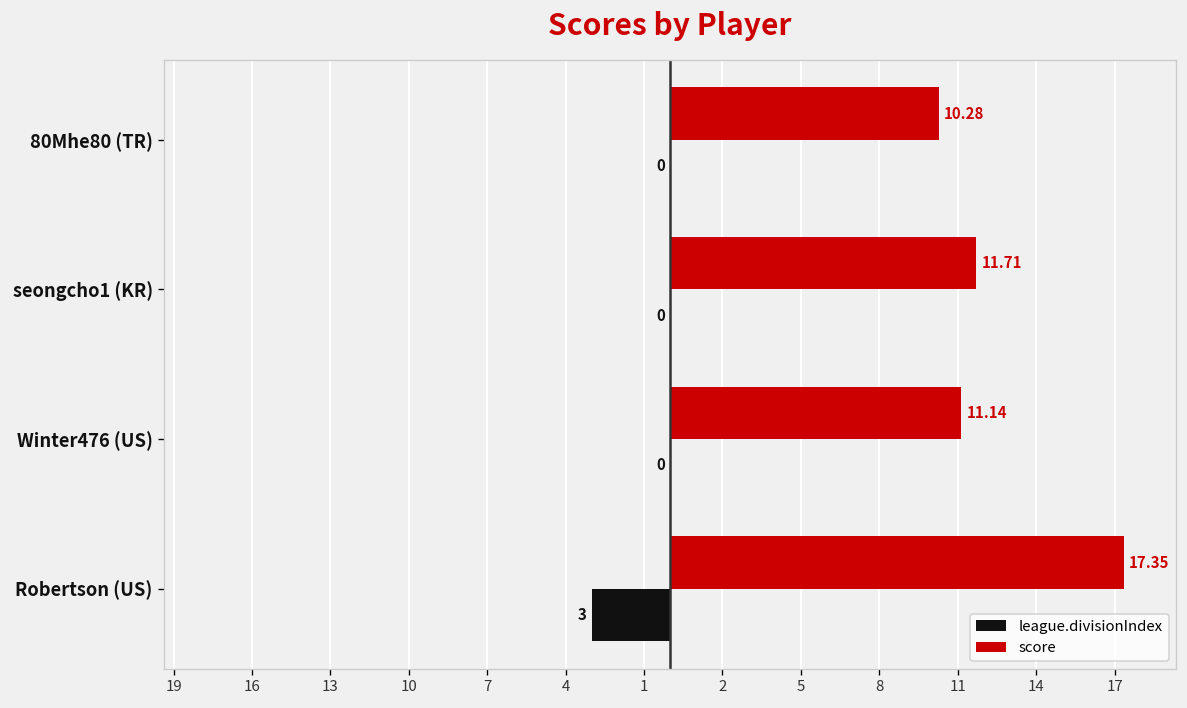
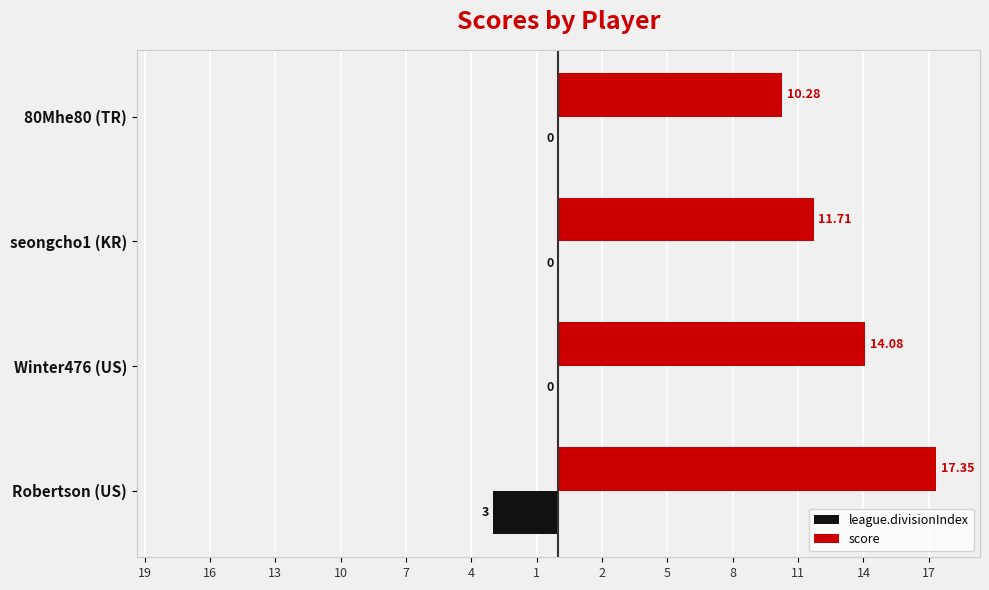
score, Winter476 (US): 11.14 -> 14.08
